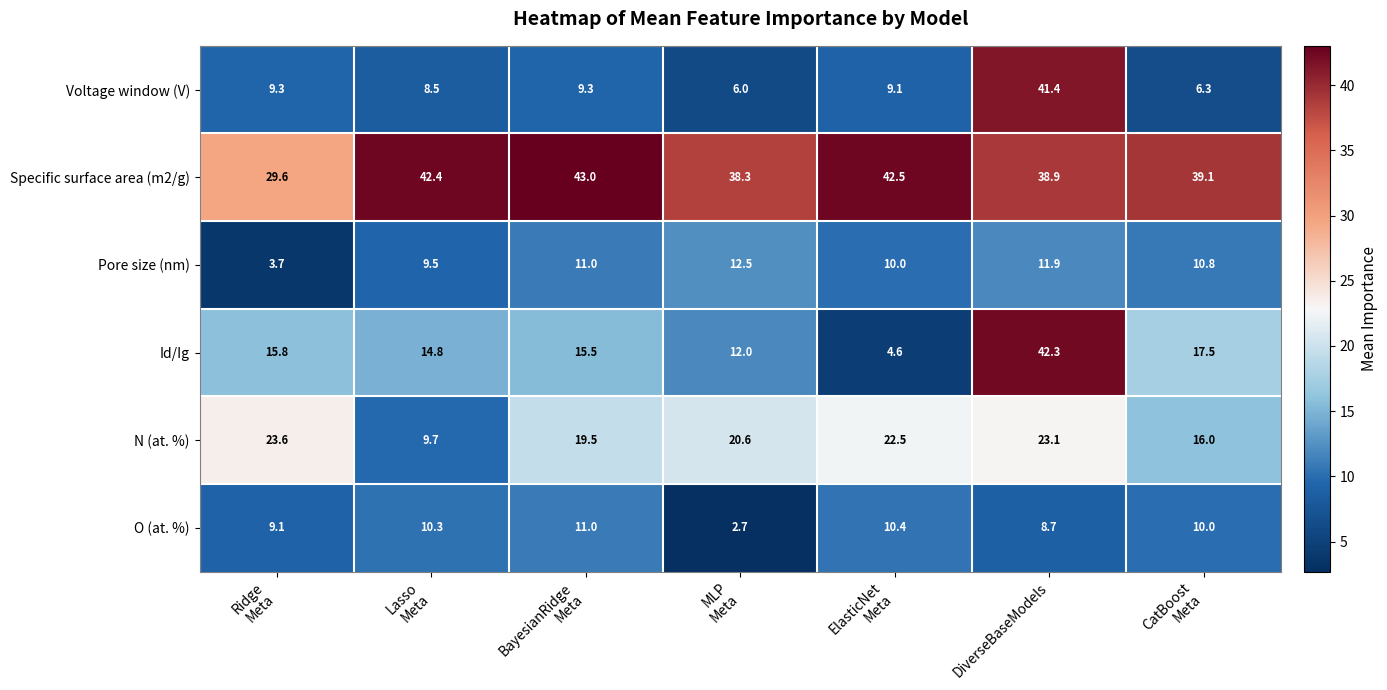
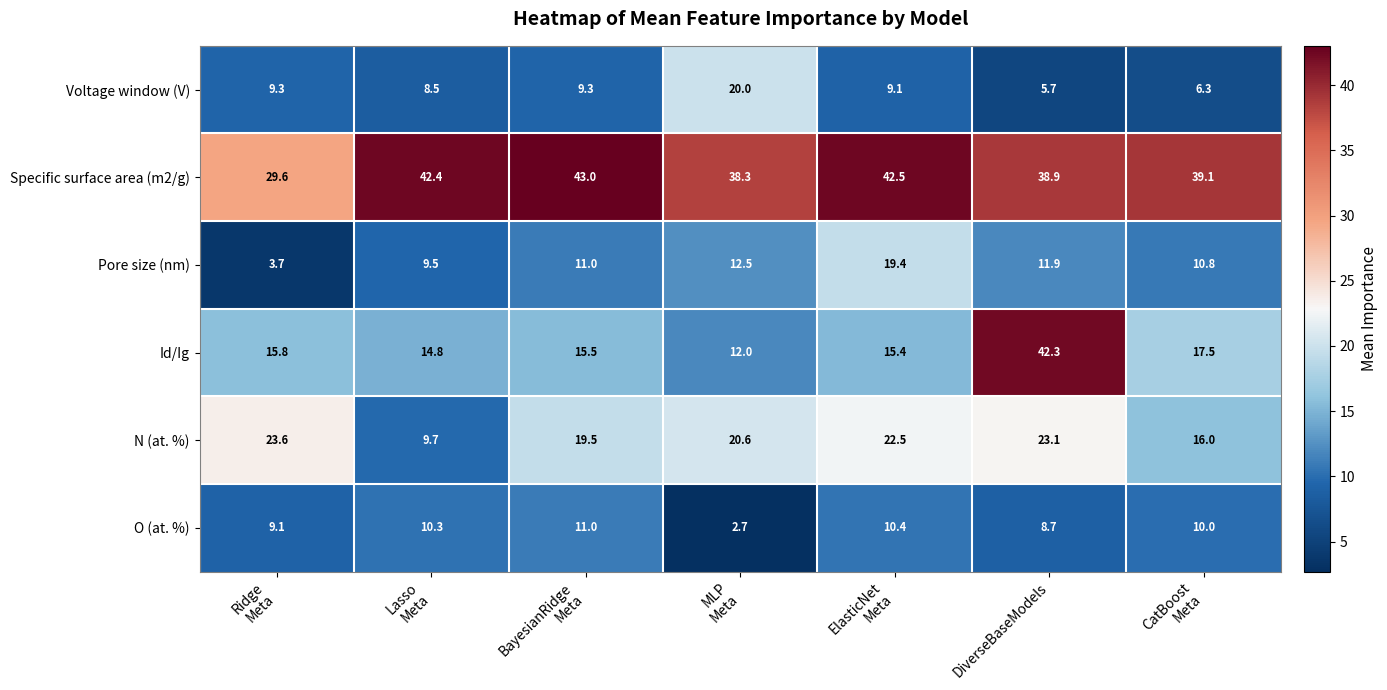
Voltage window (V), MLP Meta: 6.0 -> 20.0
Voltage window (V), DiverseBaseModels: 41.4 -> 5.7
Pore size (nm), ElasticNet Meta: 10.0 -> 19.4
Id/Ig, ElasticNet Meta: 4.6 -> 15.4
